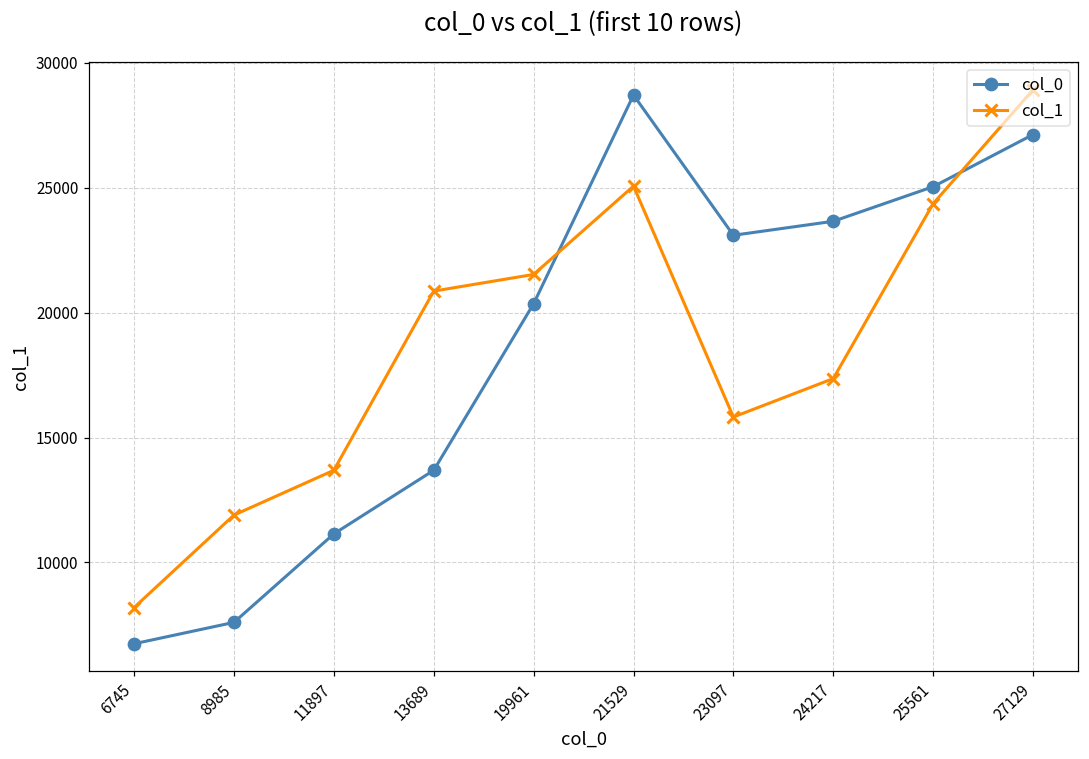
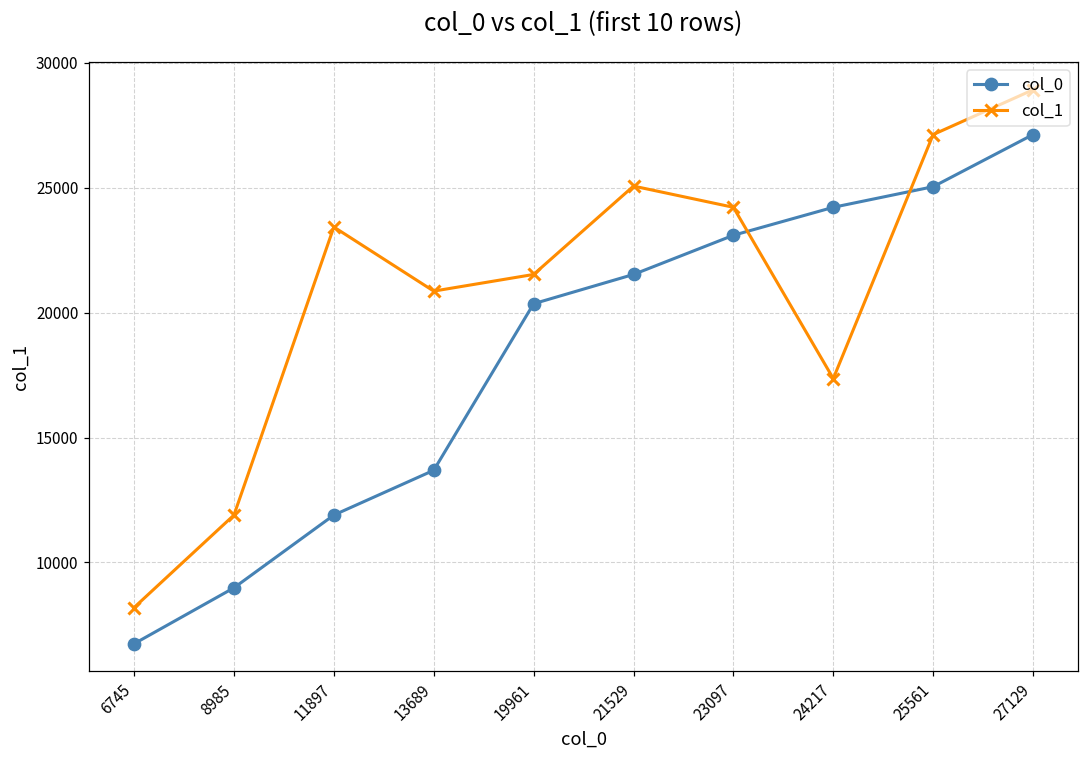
col_0, 8985: 7600 -> 9000
col_0, 11897: 11100 -> 11900
col_1, 11897: 13700 -> 23400
col_0, 21529: 28700 -> 21500
col_1, 23097: 15800 -> 24200
col_0, 24217: 23700 -> 24200
col_1, 25561: 24400 -> 27100
